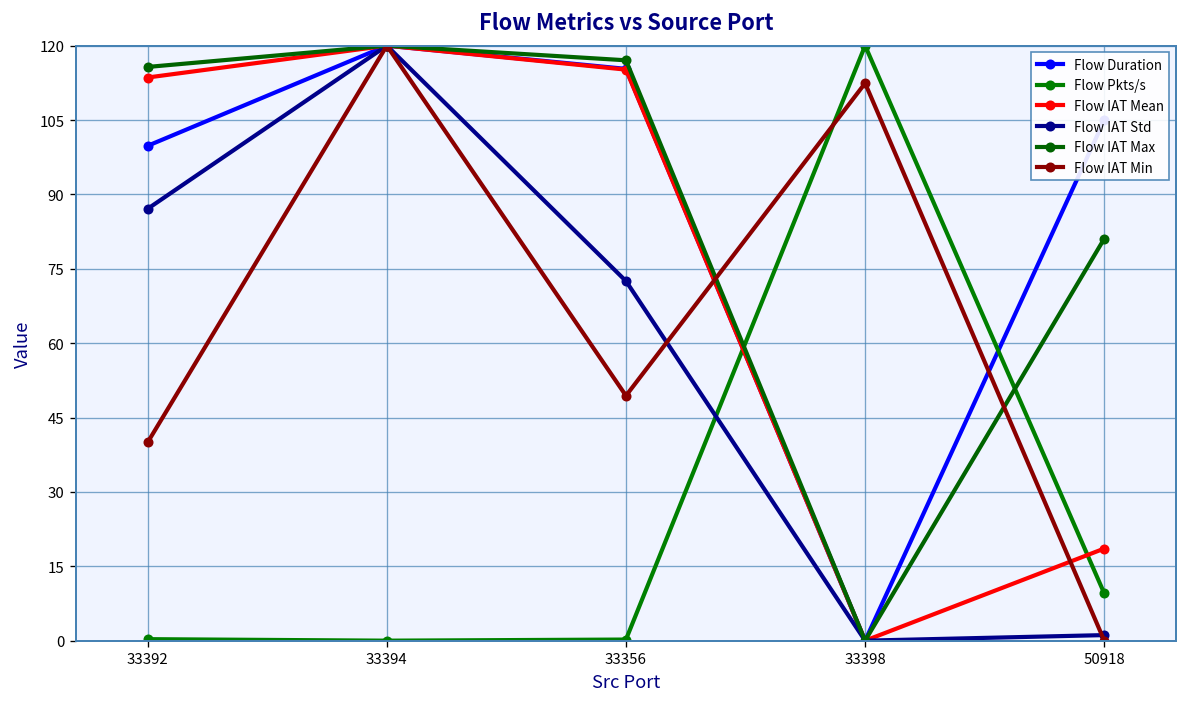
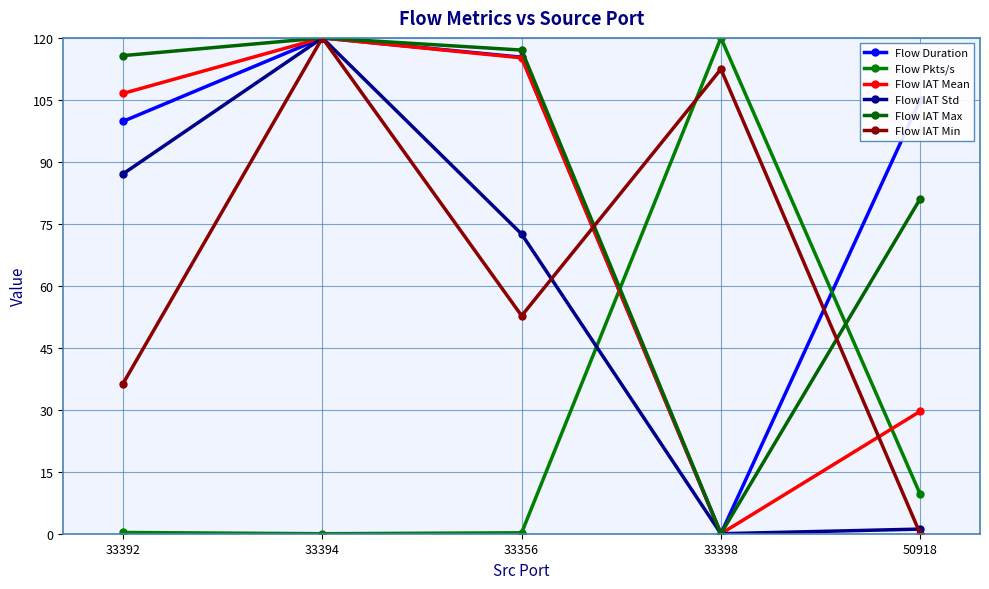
Flow IAT Mean, 33392: 114 -> 107
Flow IAT Min, 33392: 40 -> 36
Flow IAT Min, 33356: 49 -> 53
Flow IAT Mean, 50918: 19 -> 30
